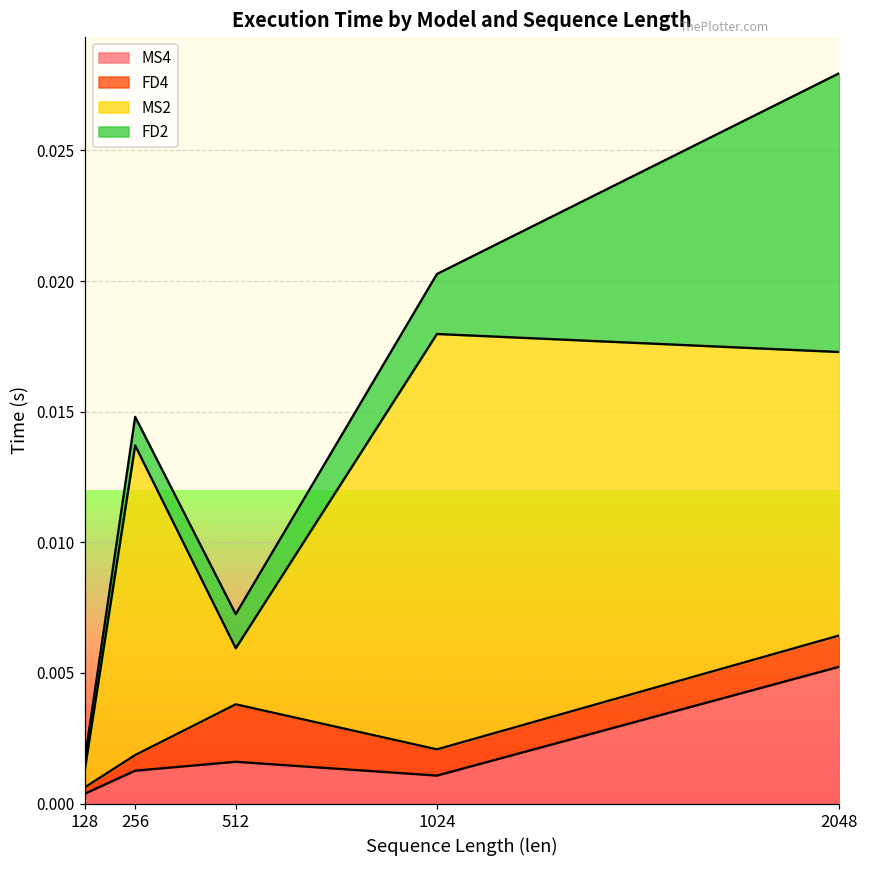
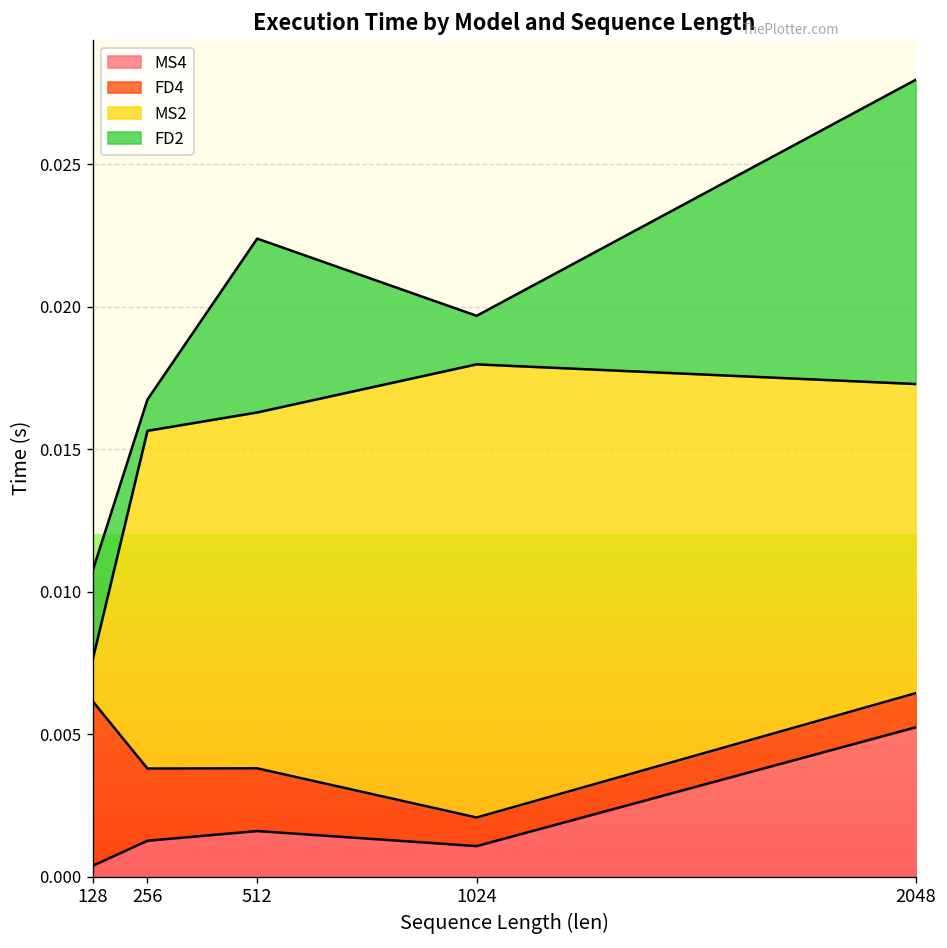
FD4, 128: 0.0002 -> 0.0058
MS2, 128: 0.0007 -> 0.0014
FD2, 128: 0.0004 -> 0.0031
FD4, 256: 0.0006 -> 0.0025
MS2, 512: 0.0021 -> 0.0125
FD2, 512: 0.0013 -> 0.0061
FD2, 1024: 0.0023 -> 0.0017
